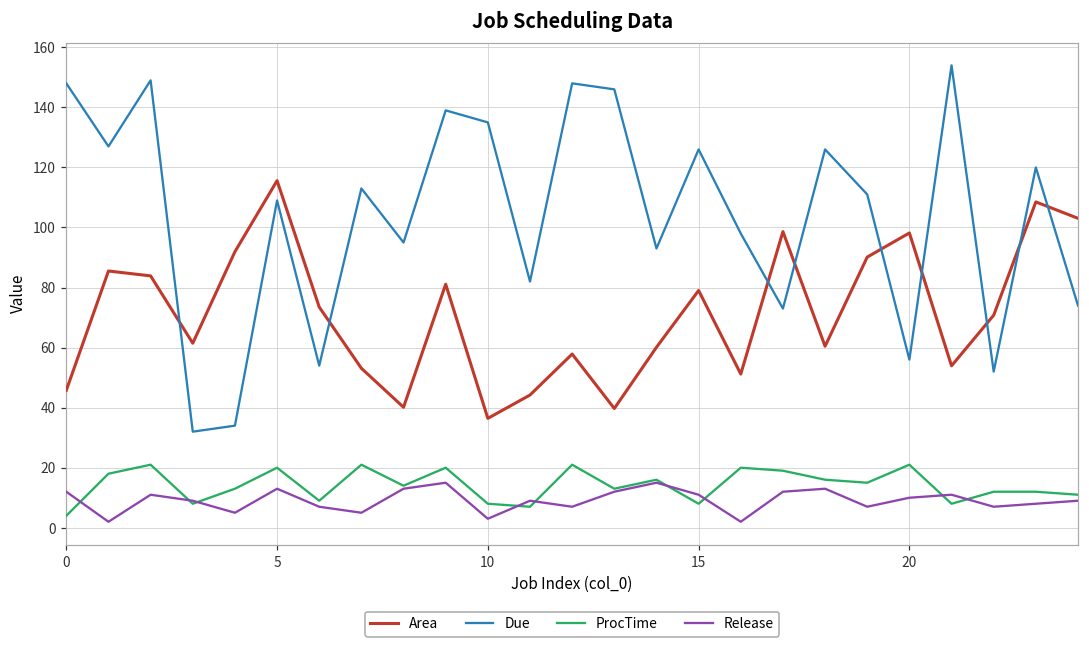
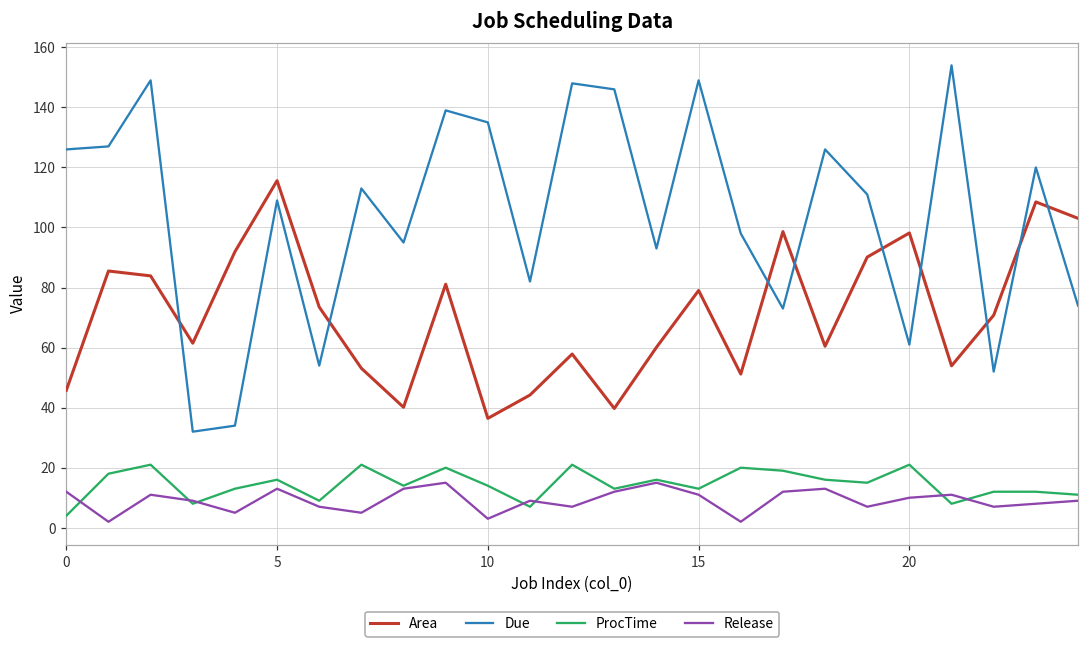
Due, 0: 148 -> 126
ProcTime, 5: 20 -> 16
ProcTime, 10: 8 -> 14
Due, 15: 126 -> 149
ProcTime, 15: 8 -> 13
Due, 20: 56 -> 61
